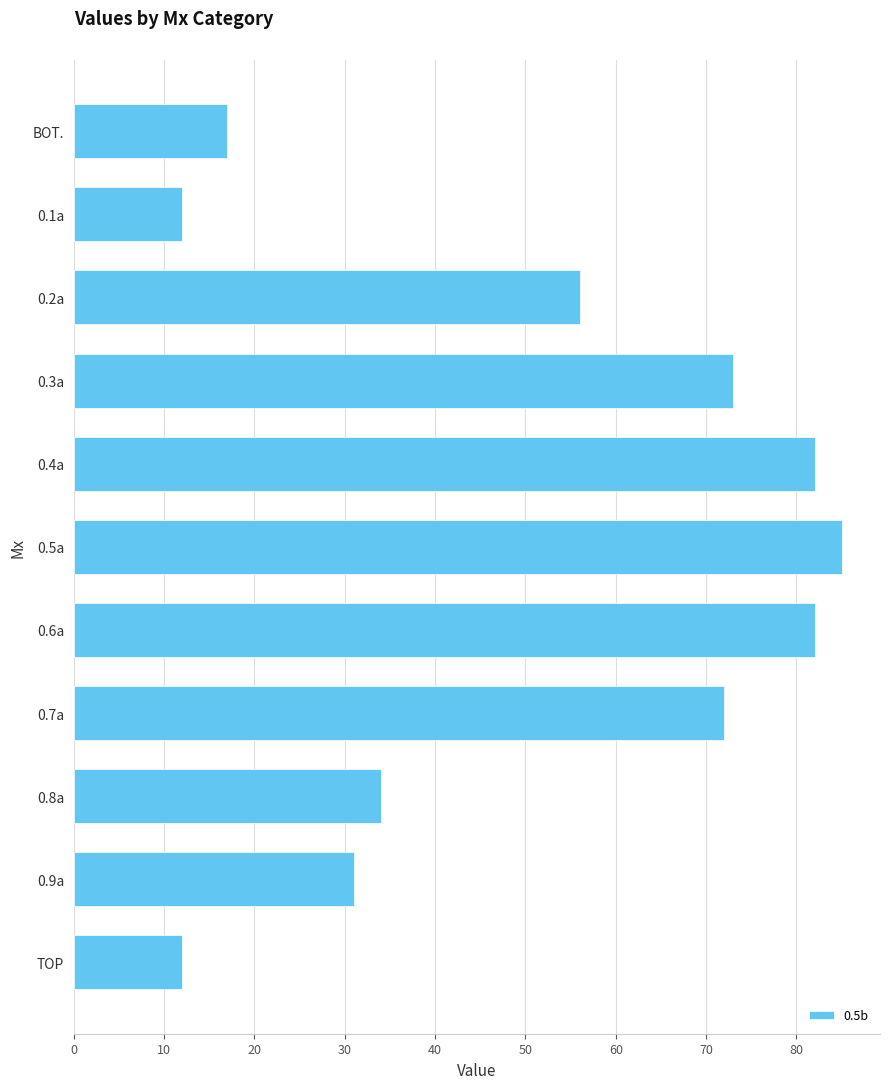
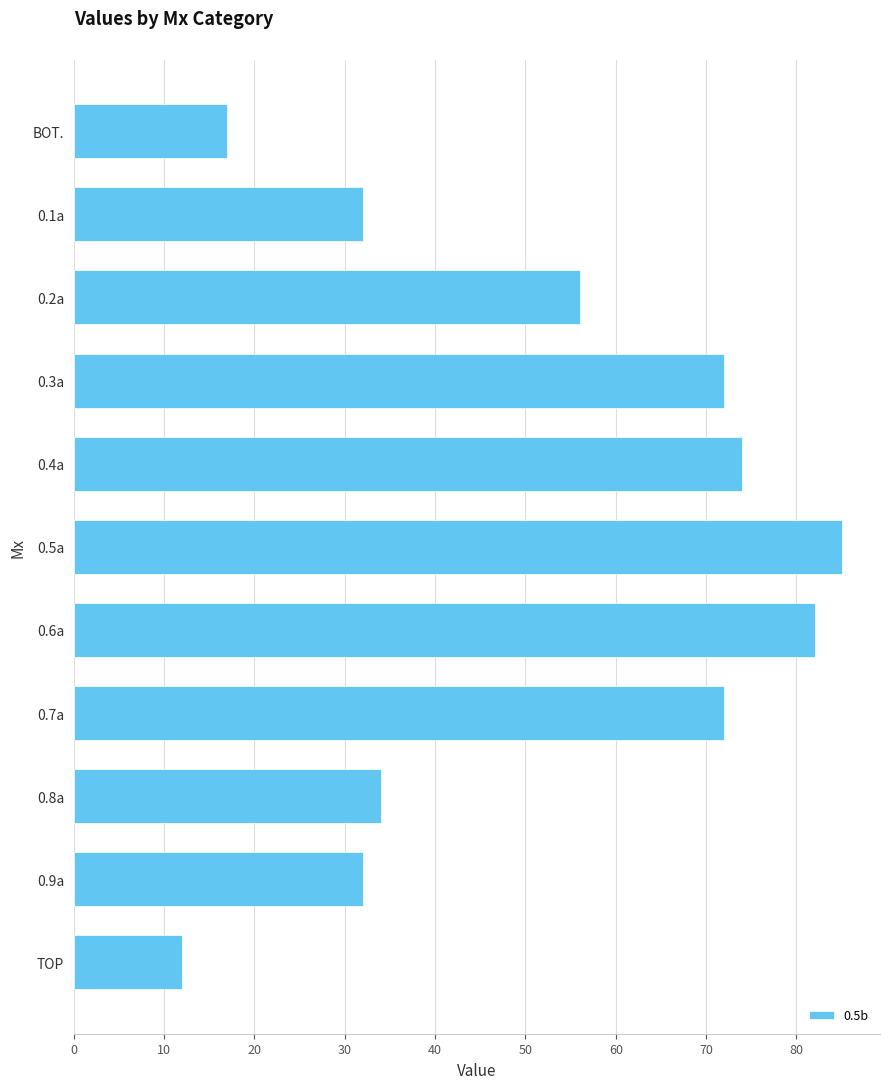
0.1a: 12 -> 32
0.3a: 73 -> 72
0.4a: 82 -> 74
0.9a: 31 -> 32
